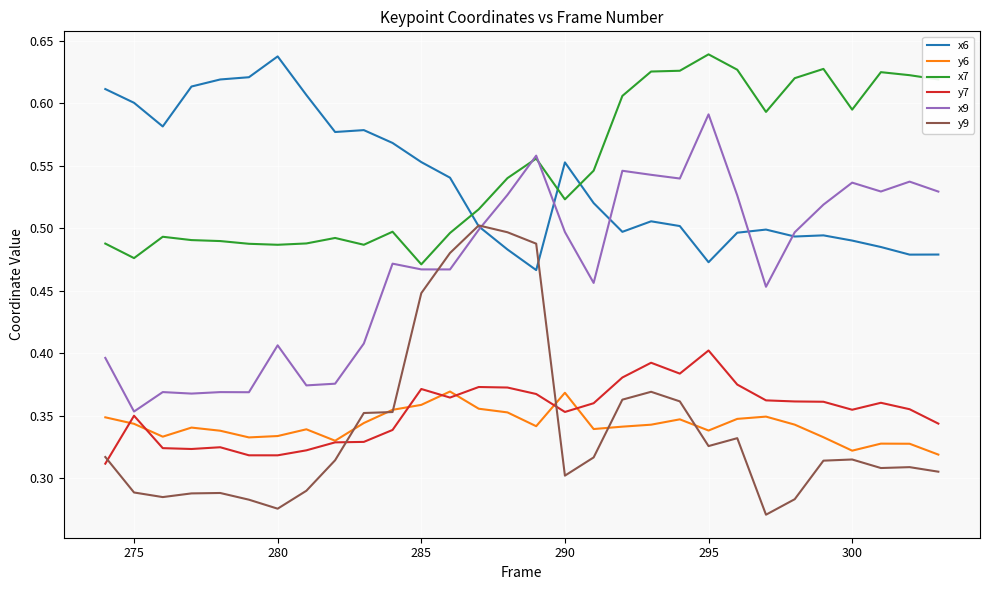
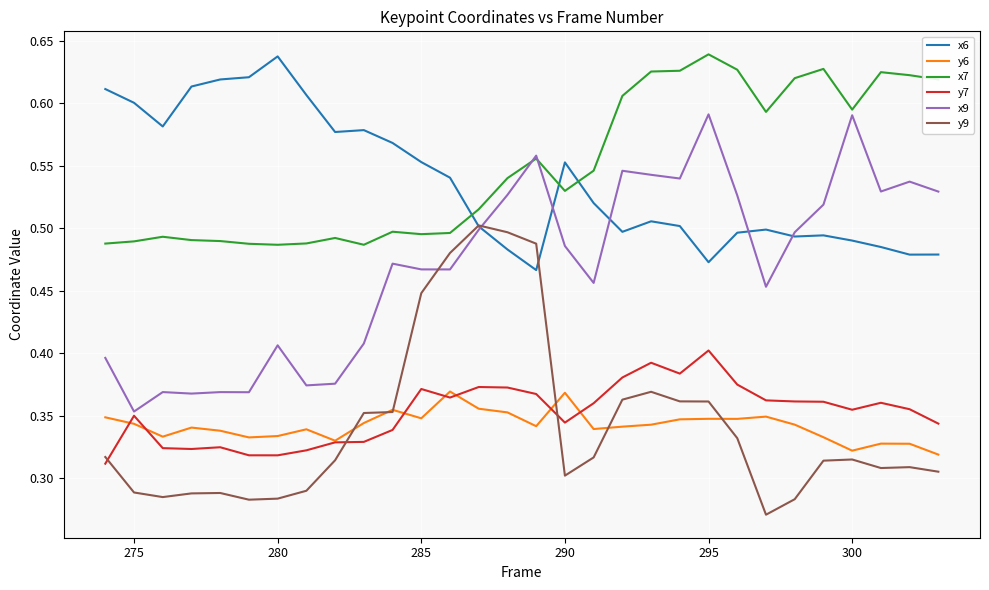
x7, 275: 0.476 -> 0.489
y9, 280: 0.276 -> 0.284
y6, 285: 0.359 -> 0.348
x7, 285: 0.471 -> 0.495
x7, 290: 0.523 -> 0.530
y7, 290: 0.353 -> 0.344
x9, 290: 0.497 -> 0.486
y6, 295: 0.338 -> 0.348
y9, 295: 0.326 -> 0.361
x9, 300: 0.536 -> 0.590
